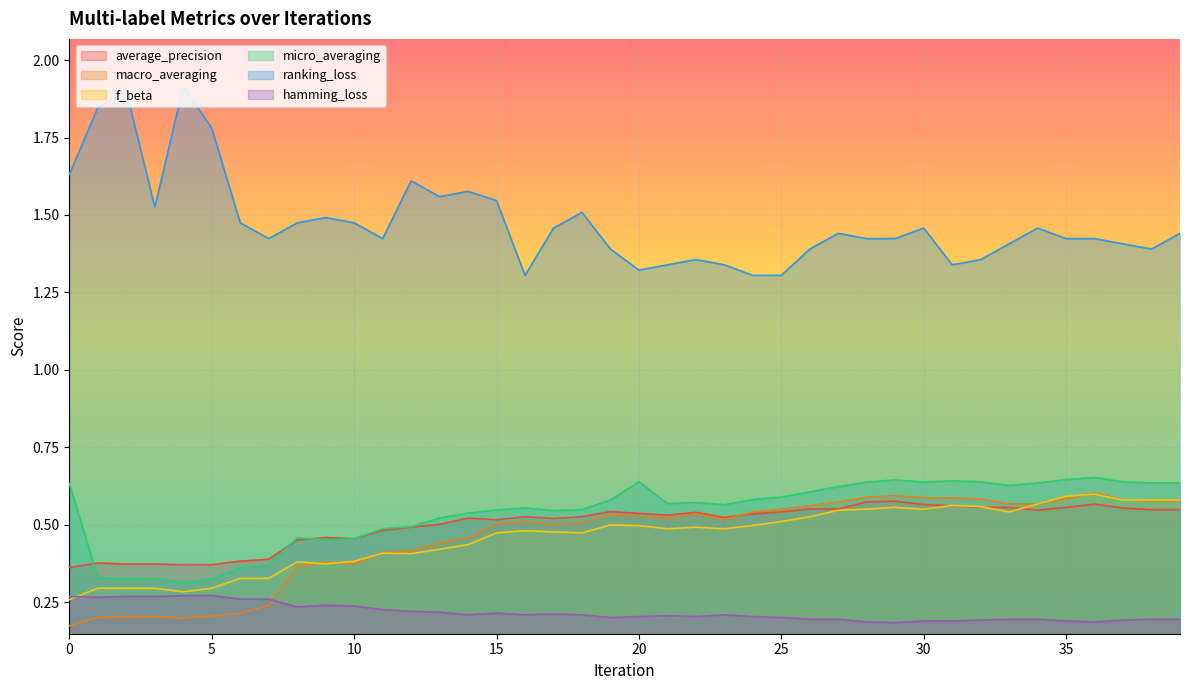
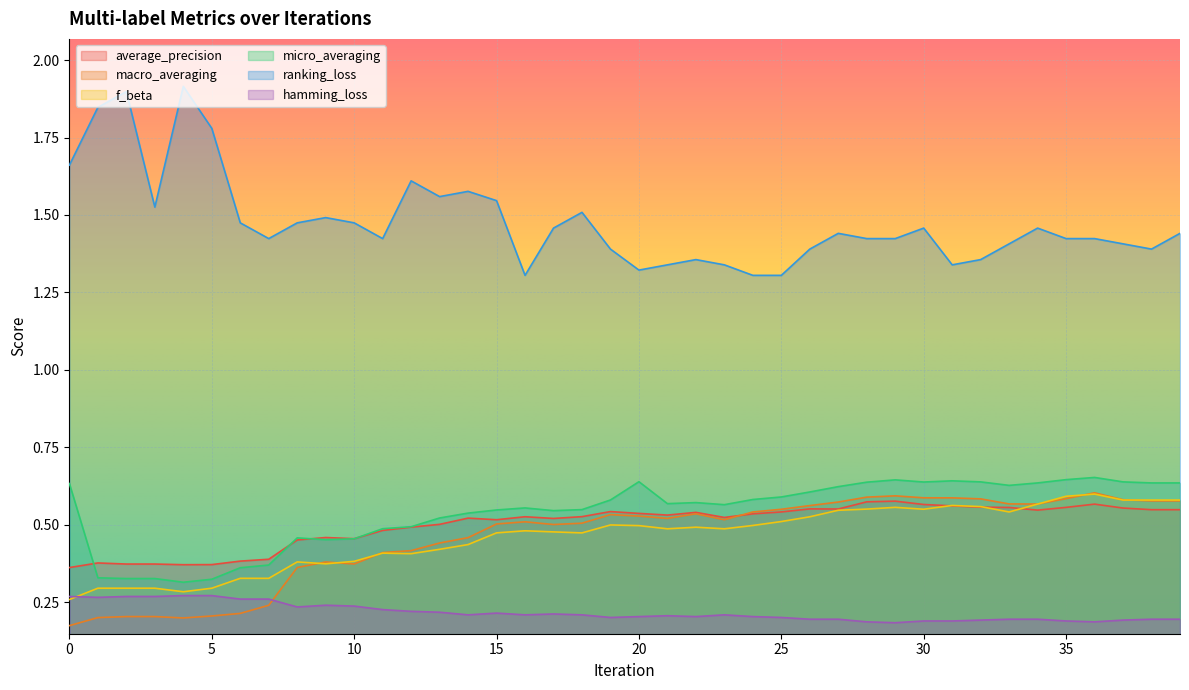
ranking_loss, 0: 1.63 -> 1.66
